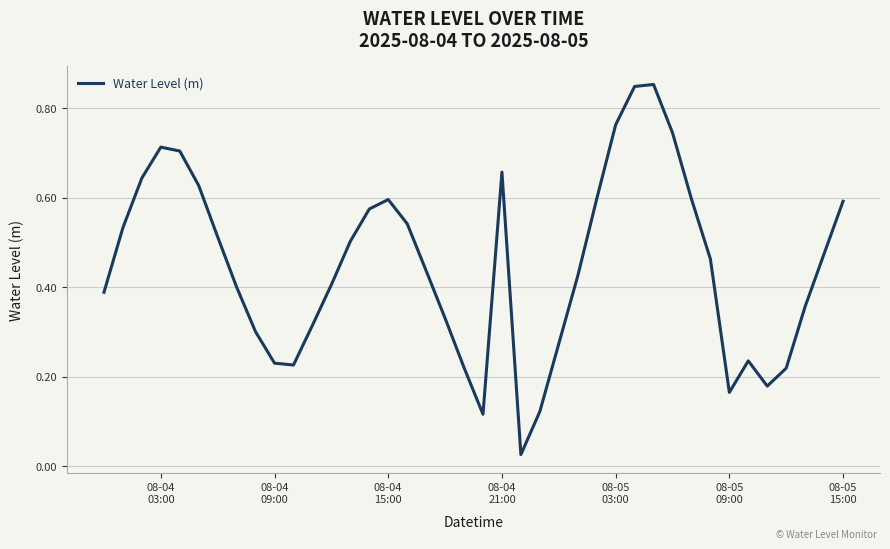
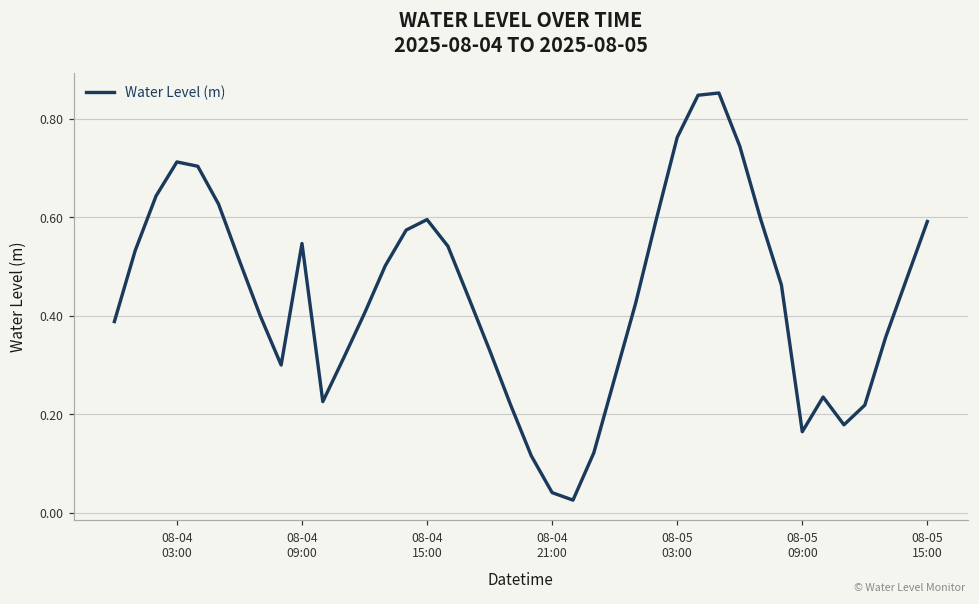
08-04 09:00: 0.23 -> 0.55
08-04 21:00: 0.66 -> 0.04
